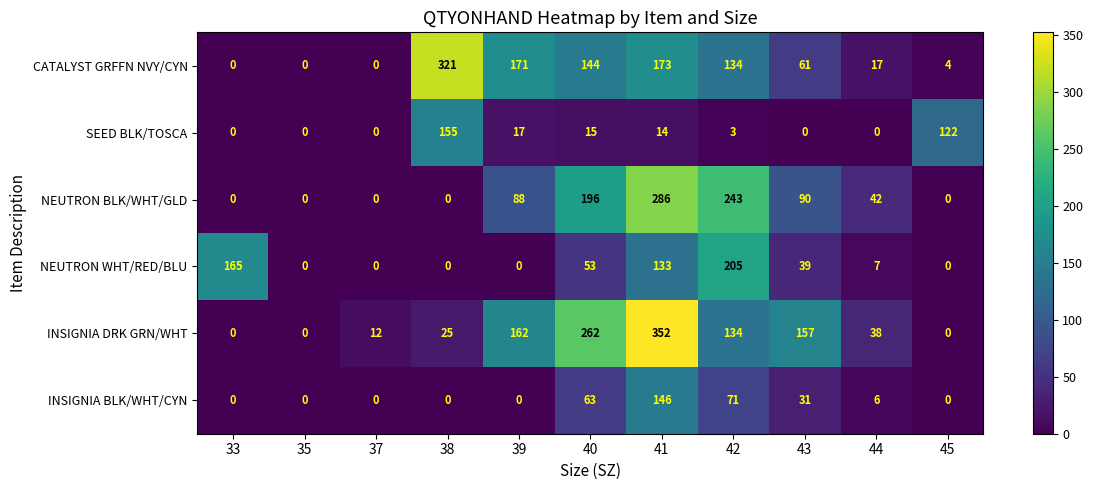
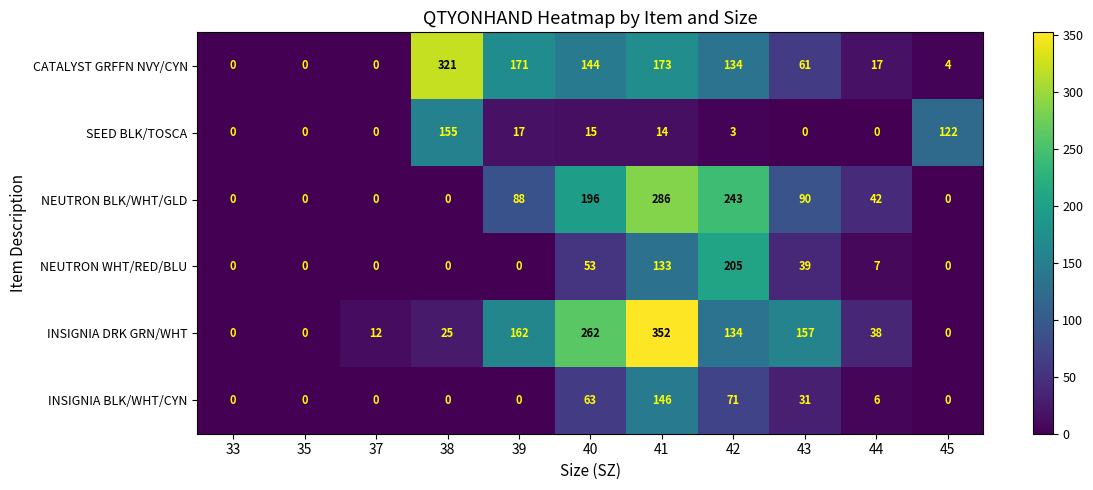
NEUTRON WHT/RED/BLU, 33: 165 -> 0
